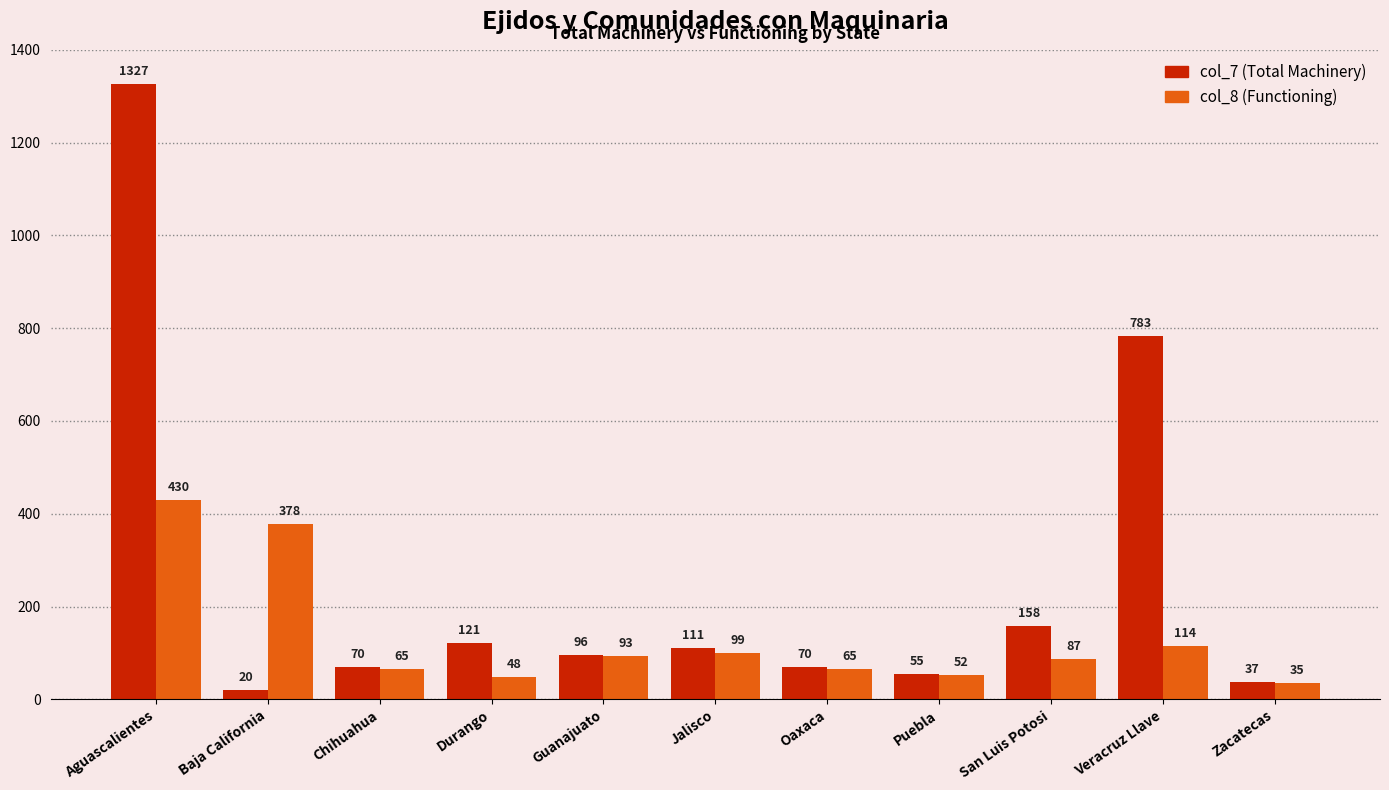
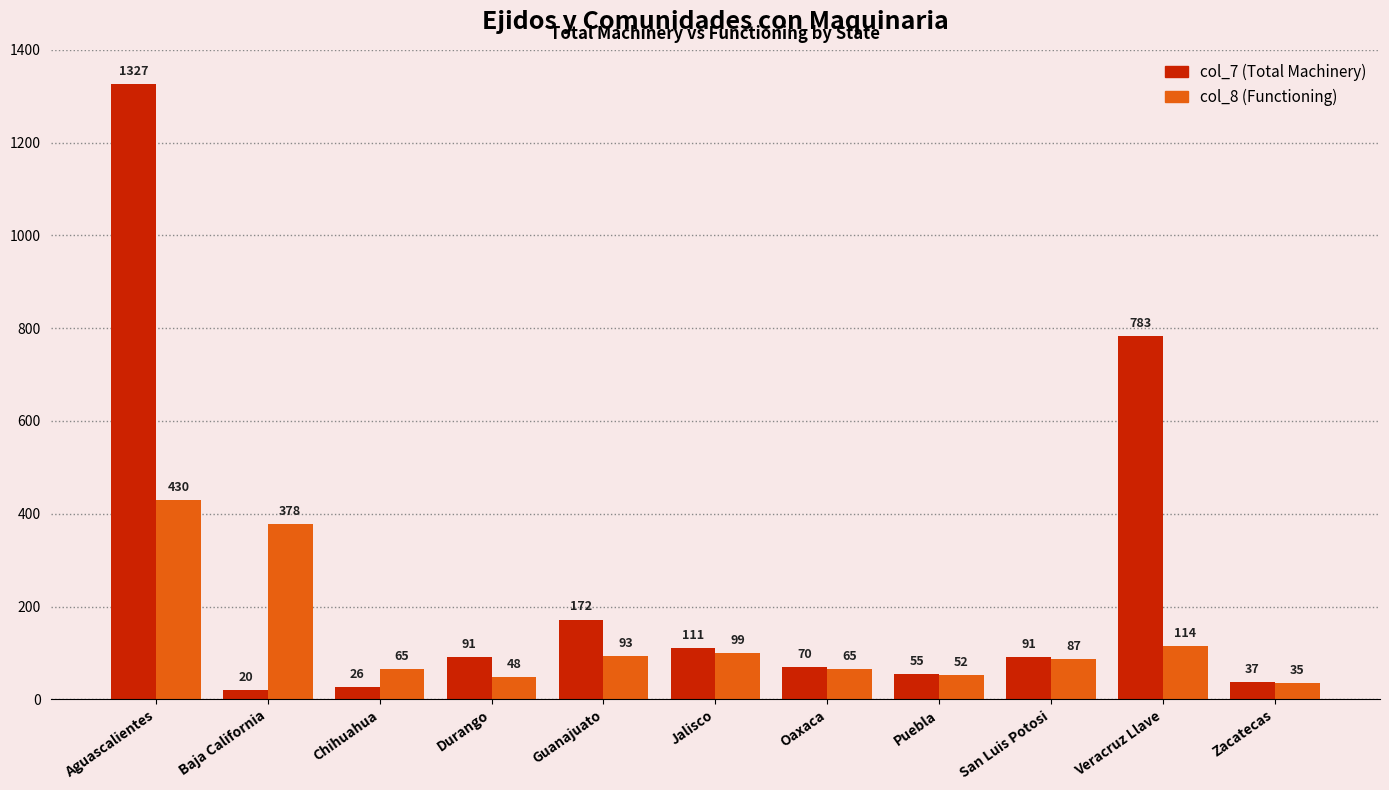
col_7 (Total Machinery), Chihuahua: 70 -> 26
col_7 (Total Machinery), Durango: 121 -> 91
col_7 (Total Machinery), Guanajuato: 96 -> 172
col_7 (Total Machinery), San Luis Potosi: 158 -> 91
